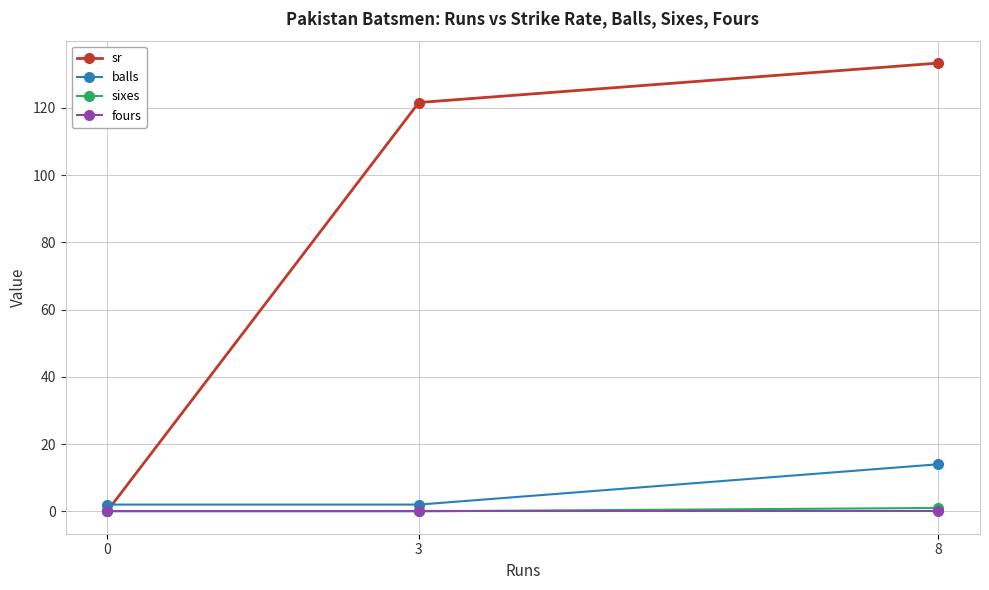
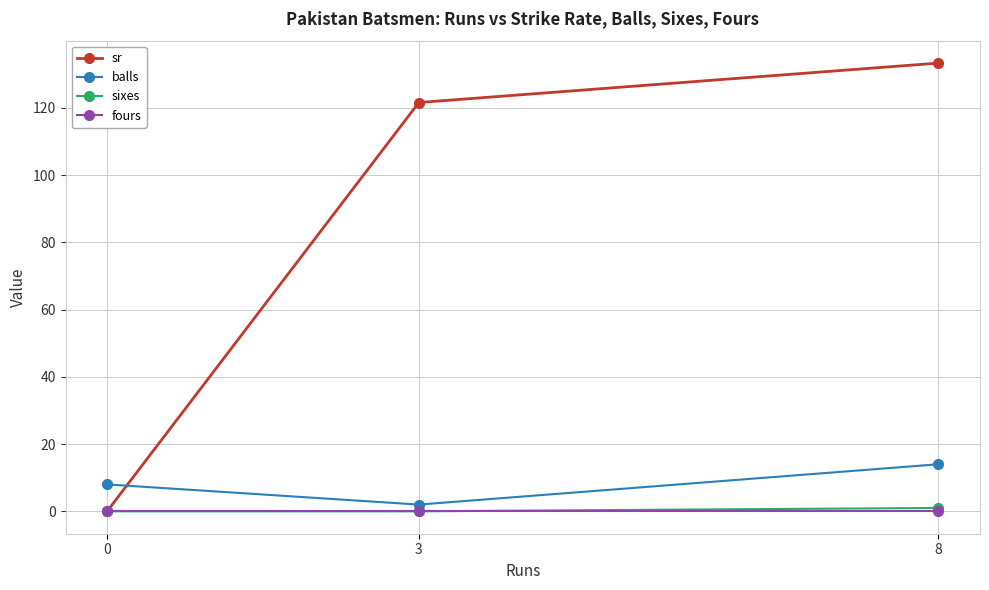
balls, 0: 2 -> 8
